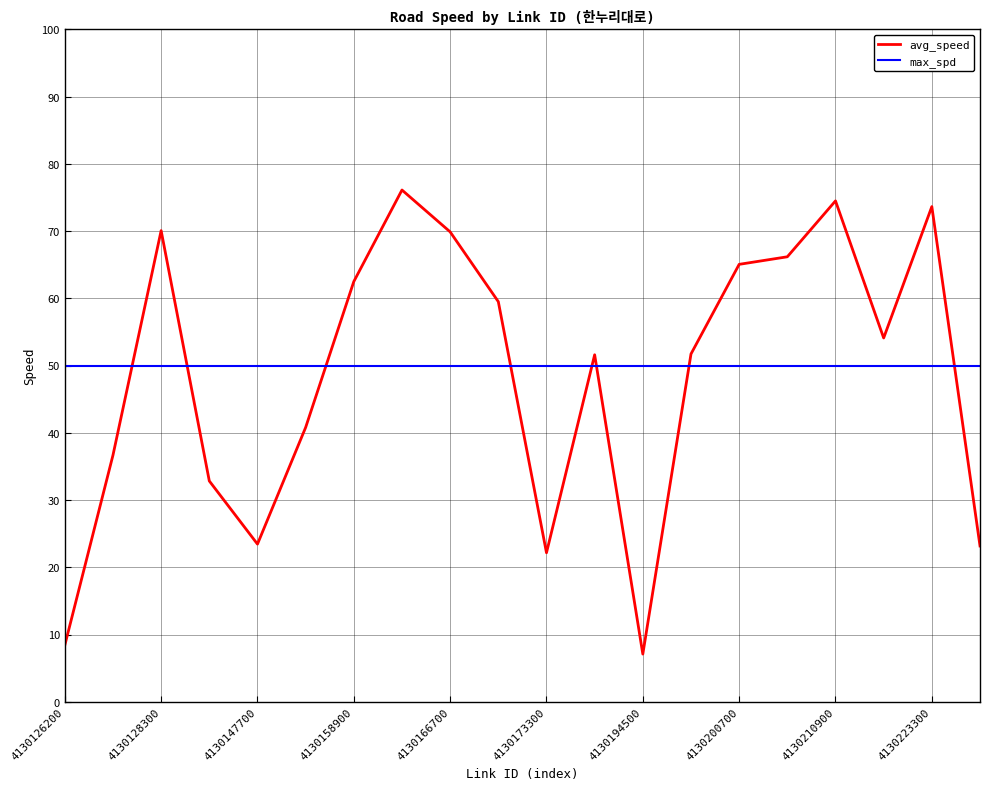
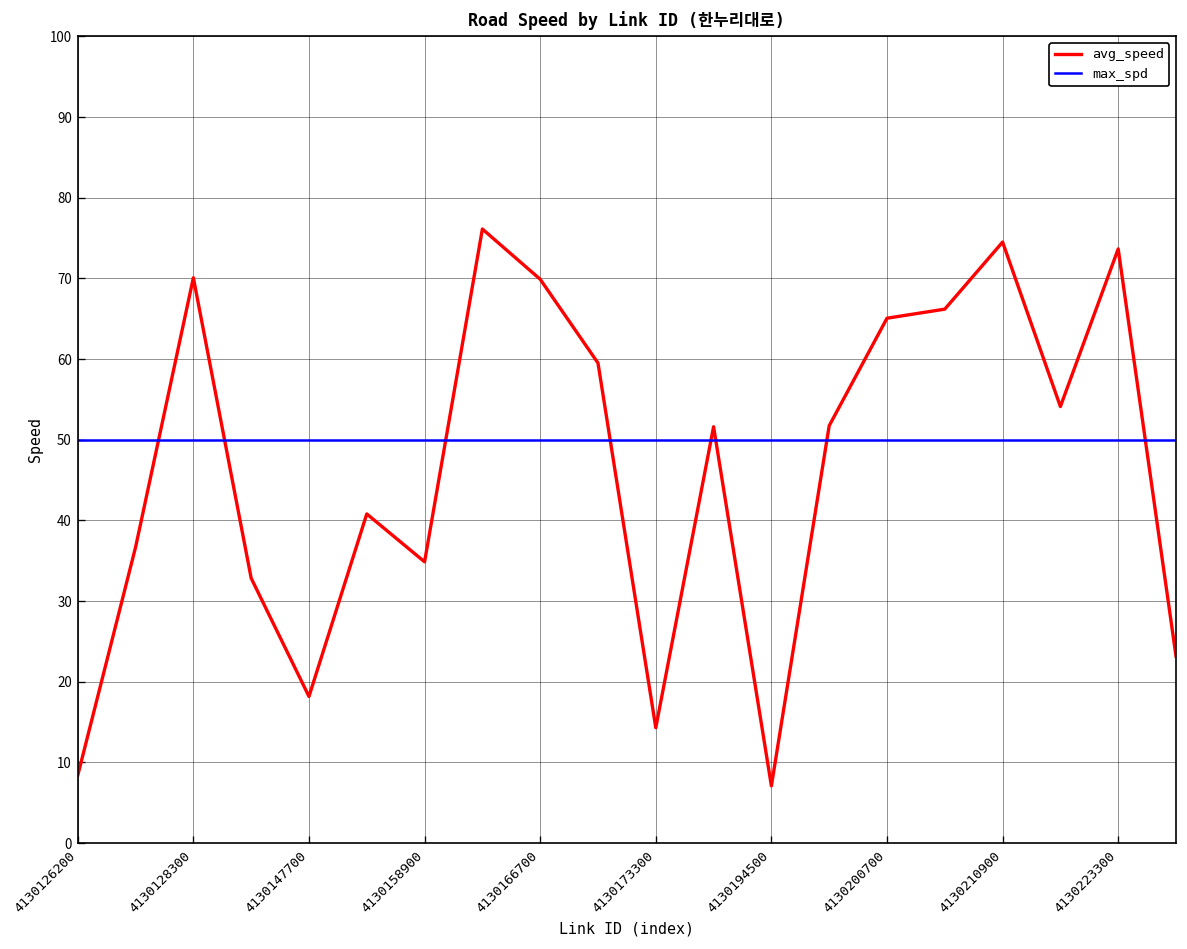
avg_speed, 4130147700: 23 -> 18
avg_speed, 4130158900: 63 -> 35
avg_speed, 4130173300: 22 -> 14
